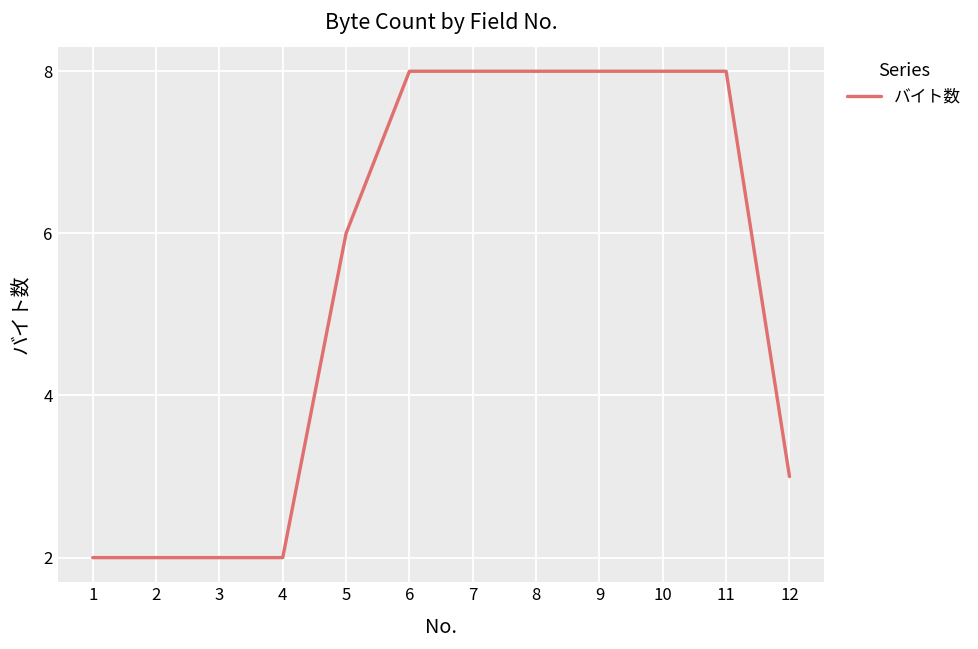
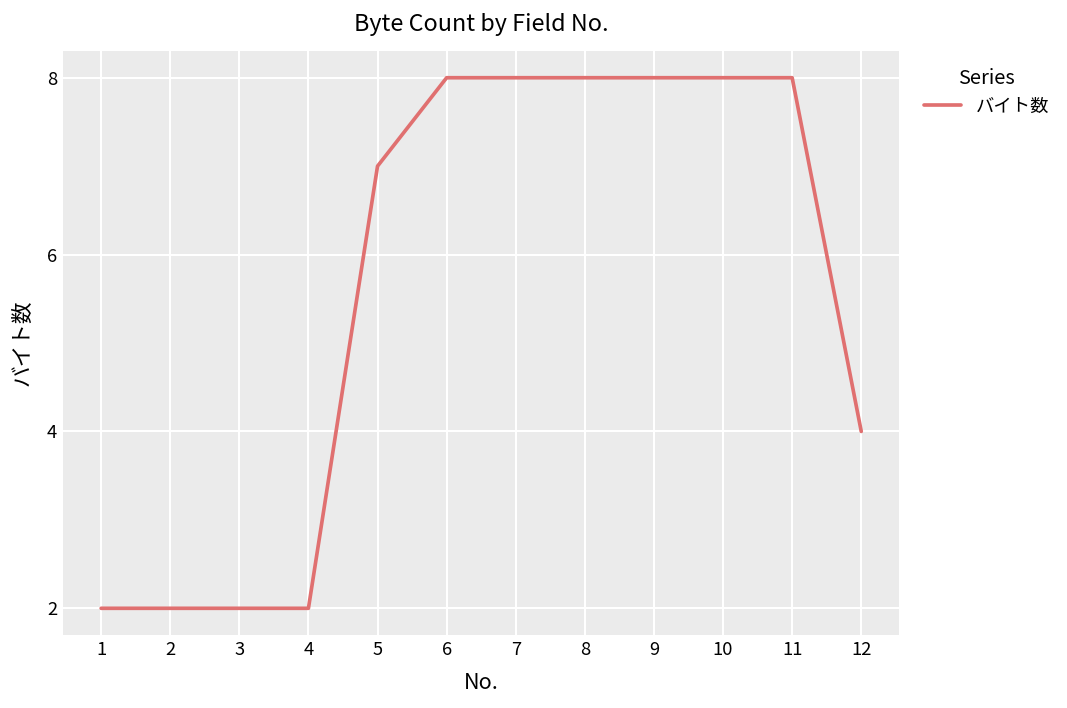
5: 6 -> 7
12: 3 -> 4
